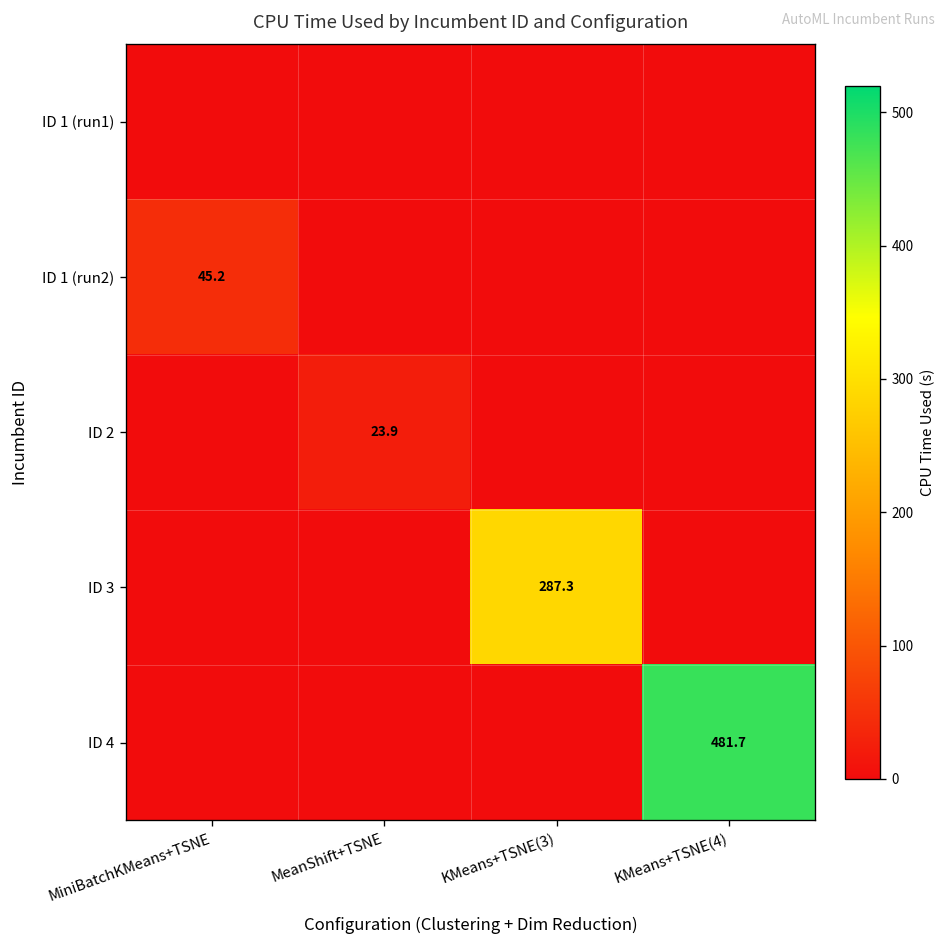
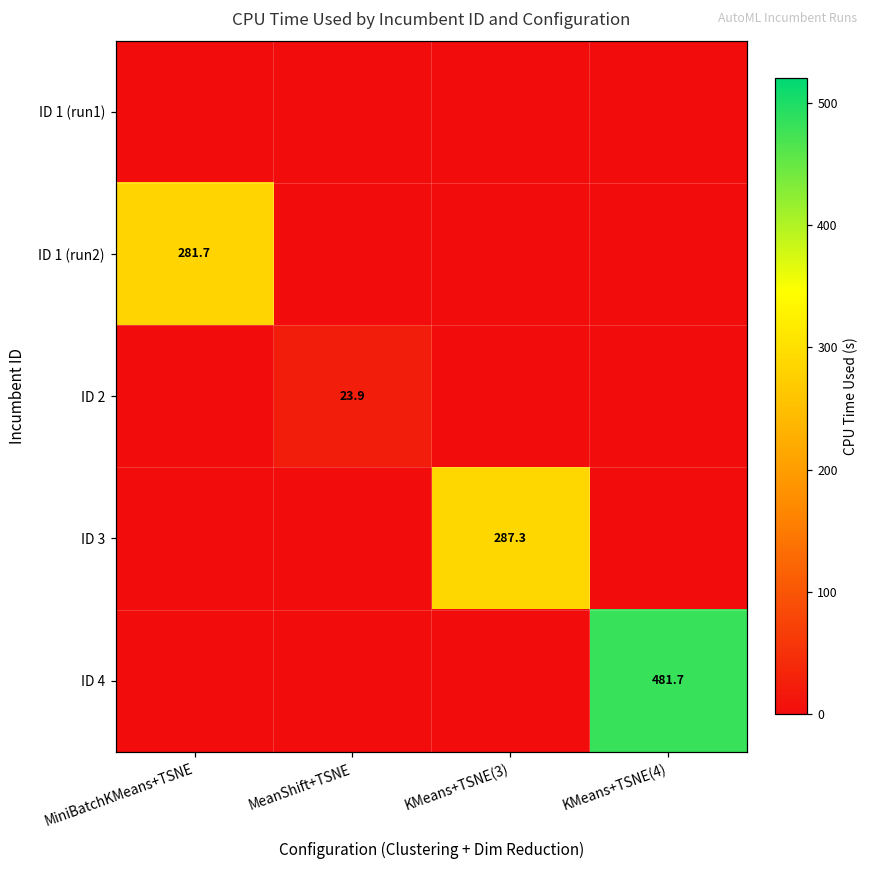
ID 1 (run2), MiniBatchKMeans+TSNE: 45.2 -> 281.7
